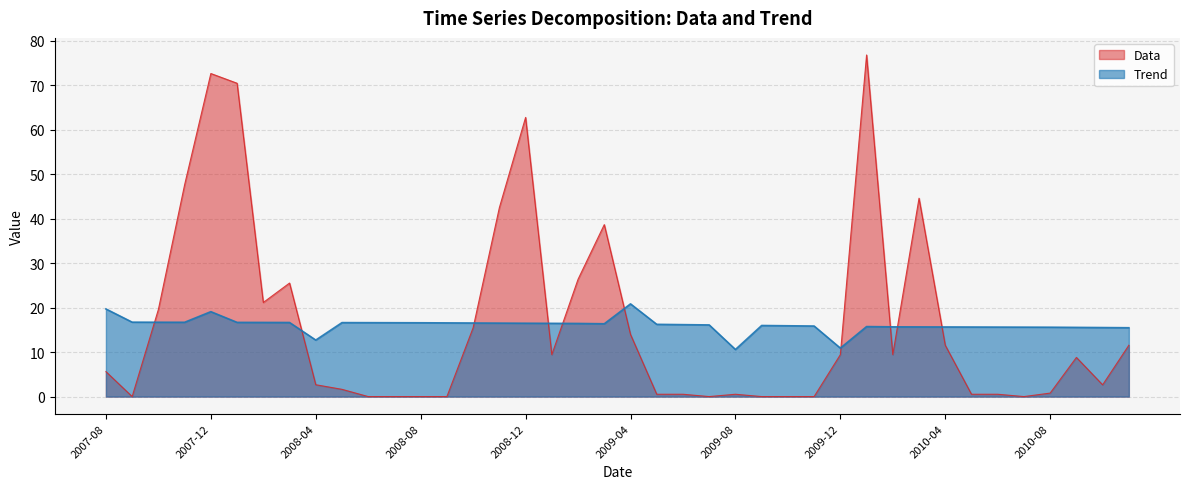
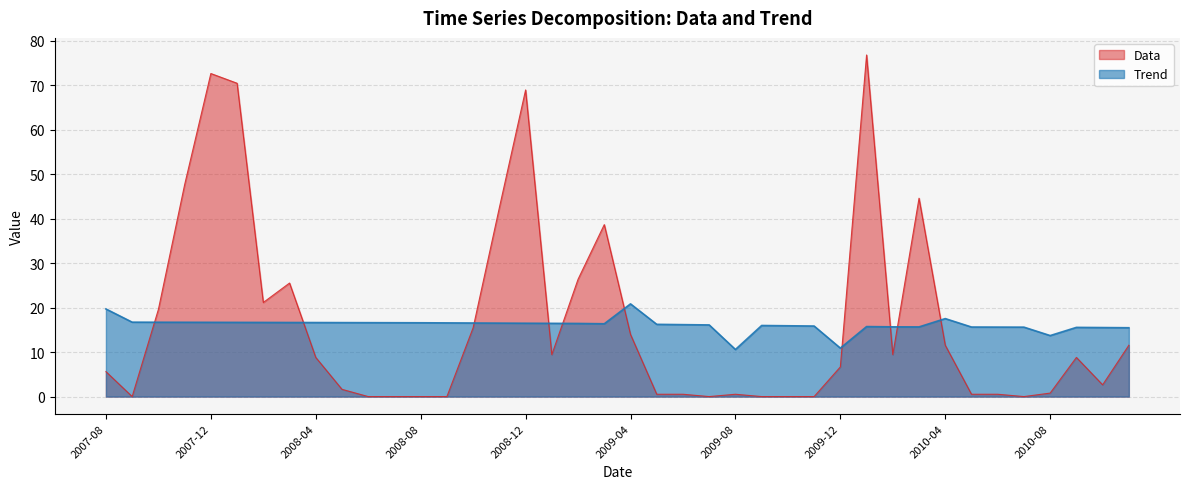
Trend, 2007-12: 19 -> 17
Data, 2008-04: 3 -> 9
Trend, 2008-04: 13 -> 17
Data, 2008-12: 63 -> 69
Data, 2009-12: 9 -> 7
Trend, 2010-04: 16 -> 18
Trend, 2010-08: 16 -> 14
